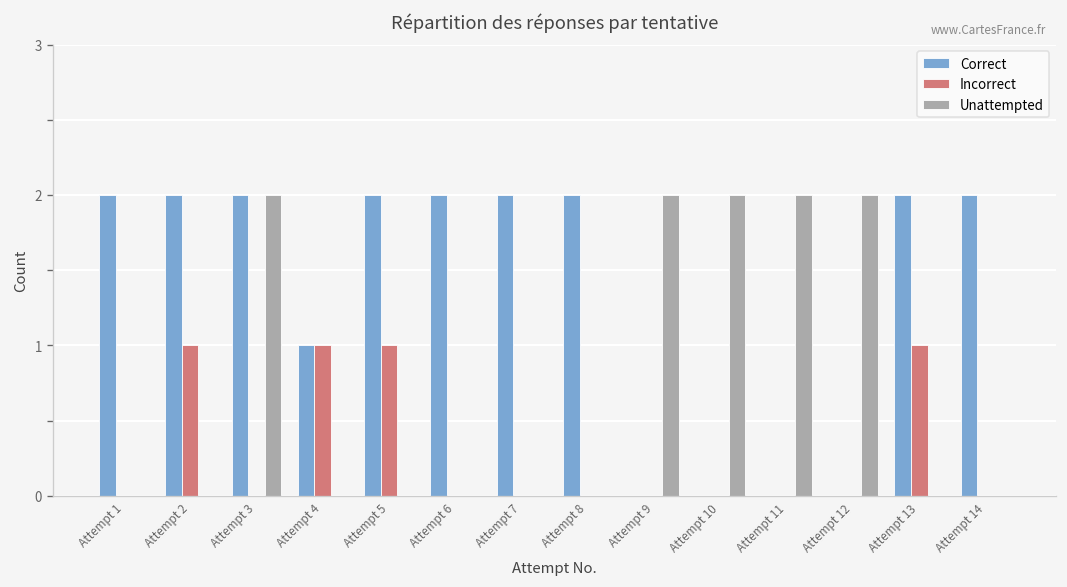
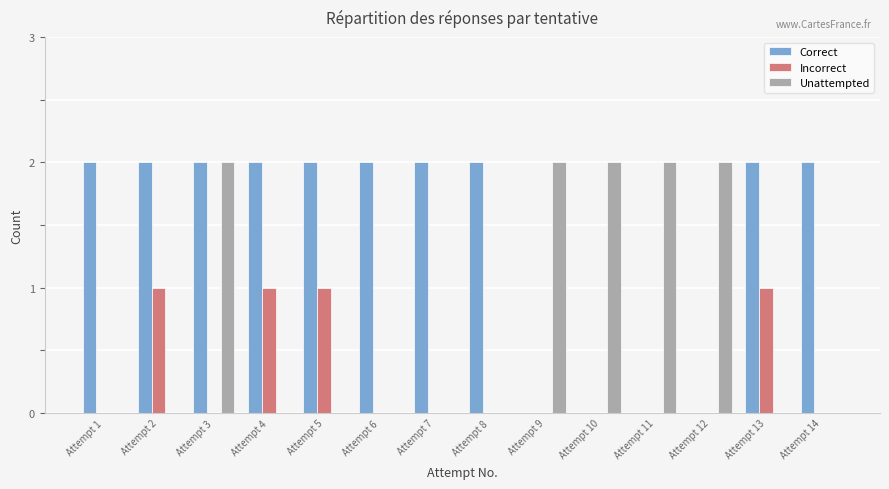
Correct, Attempt 4: 1 -> 2
